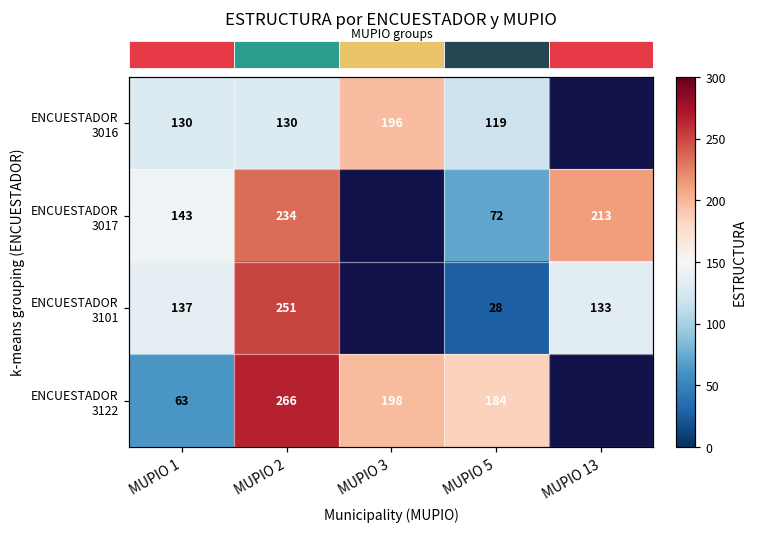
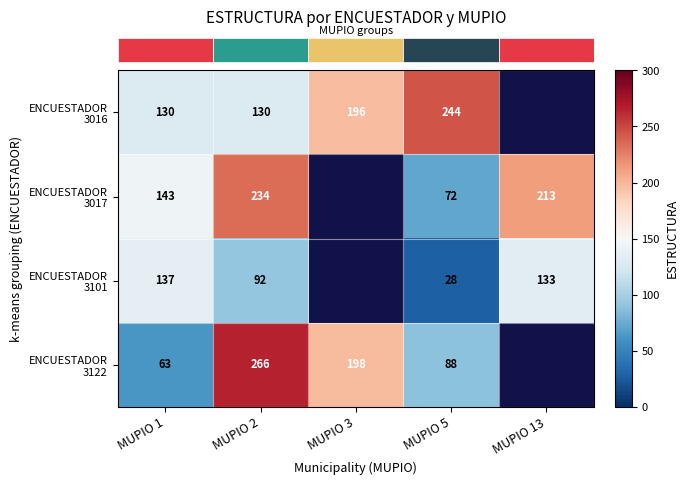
ENCUESTADOR 3016, MUPIO 5: 119 -> 244
ENCUESTADOR 3101, MUPIO 2: 251 -> 92
ENCUESTADOR 3122, MUPIO 5: 184 -> 88
